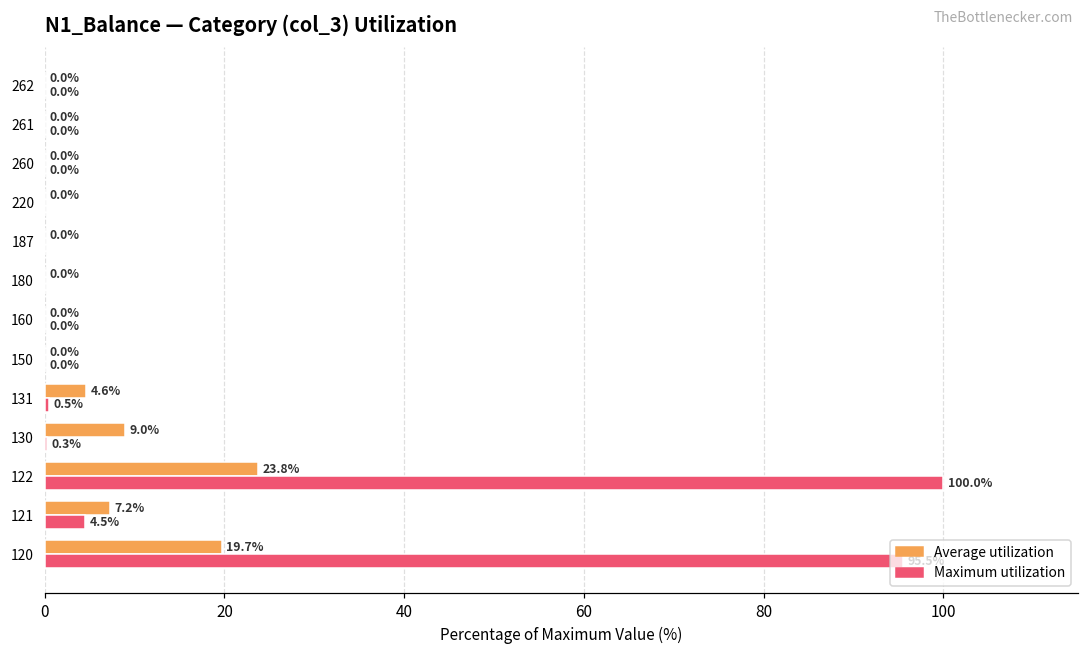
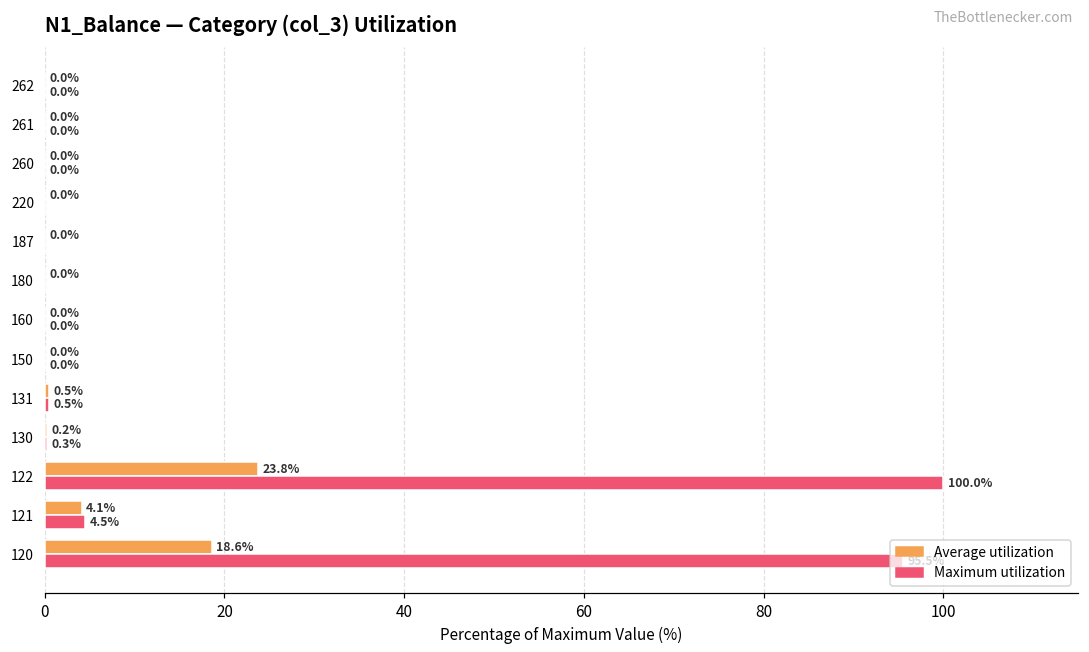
Average utilization, 131: 4.6% -> 0.5%
Average utilization, 130: 9.0% -> 0.2%
Average utilization, 121: 7.2% -> 4.1%
Average utilization, 120: 19.7% -> 18.6%
